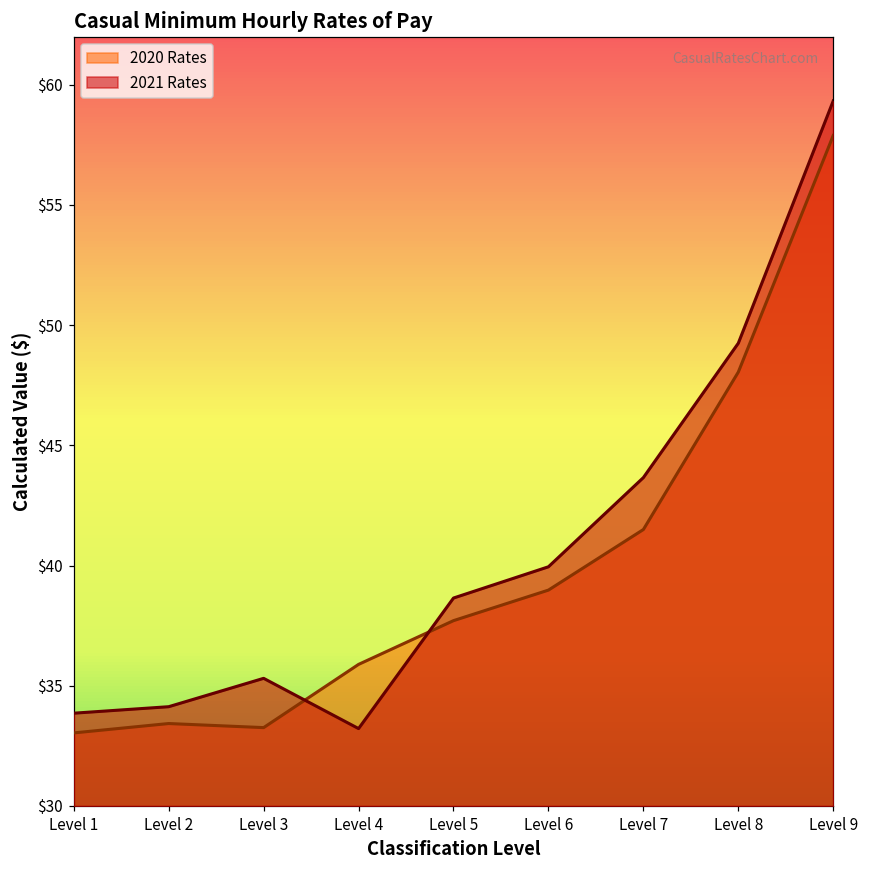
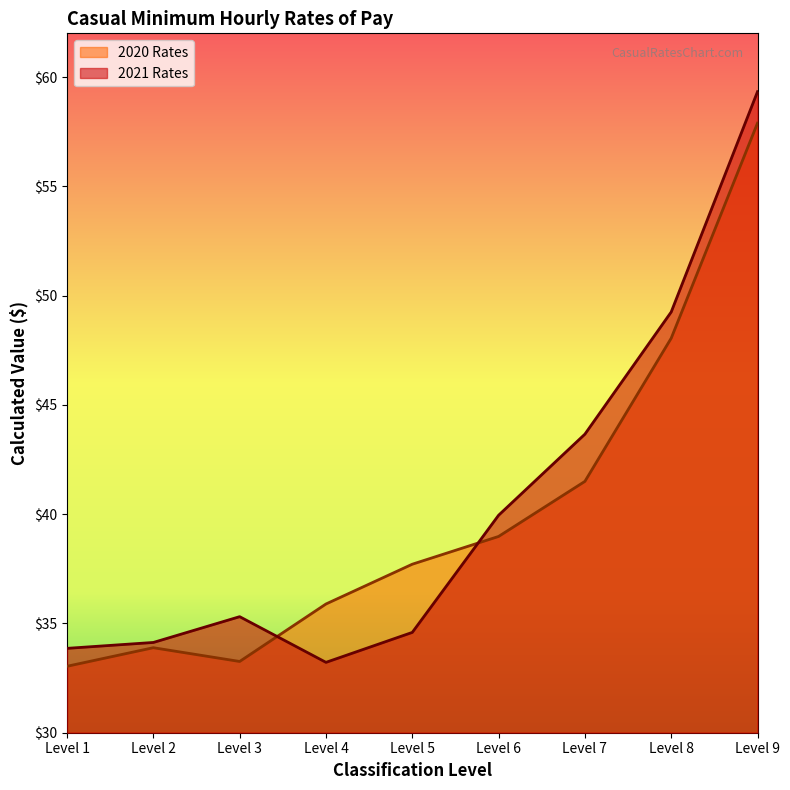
2020 Rates, Level 2: $33.4 -> $33.9
2021 Rates, Level 5: $38.7 -> $34.6
